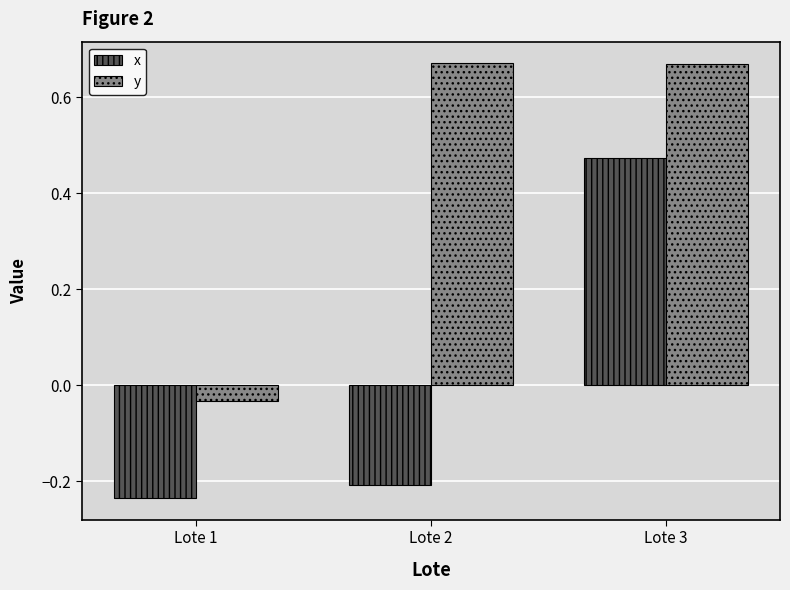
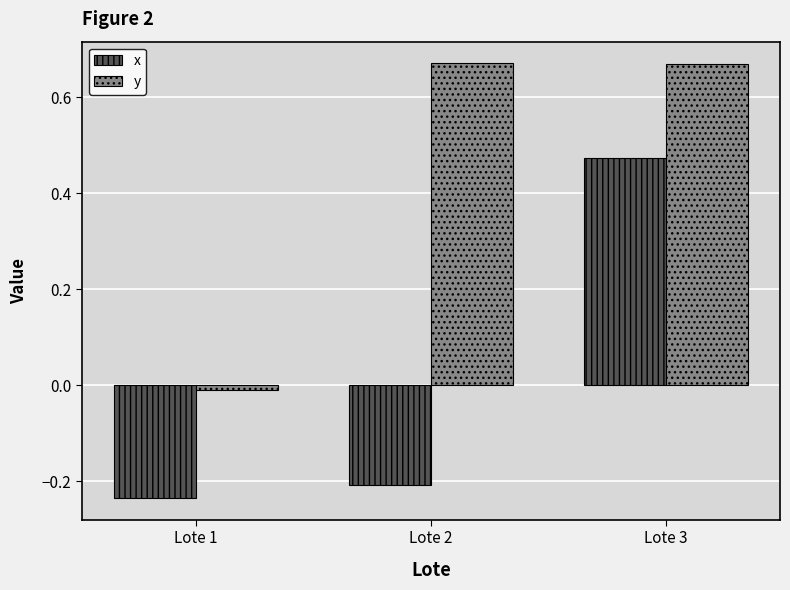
y, Lote 1: -0.03 -> -0.01
